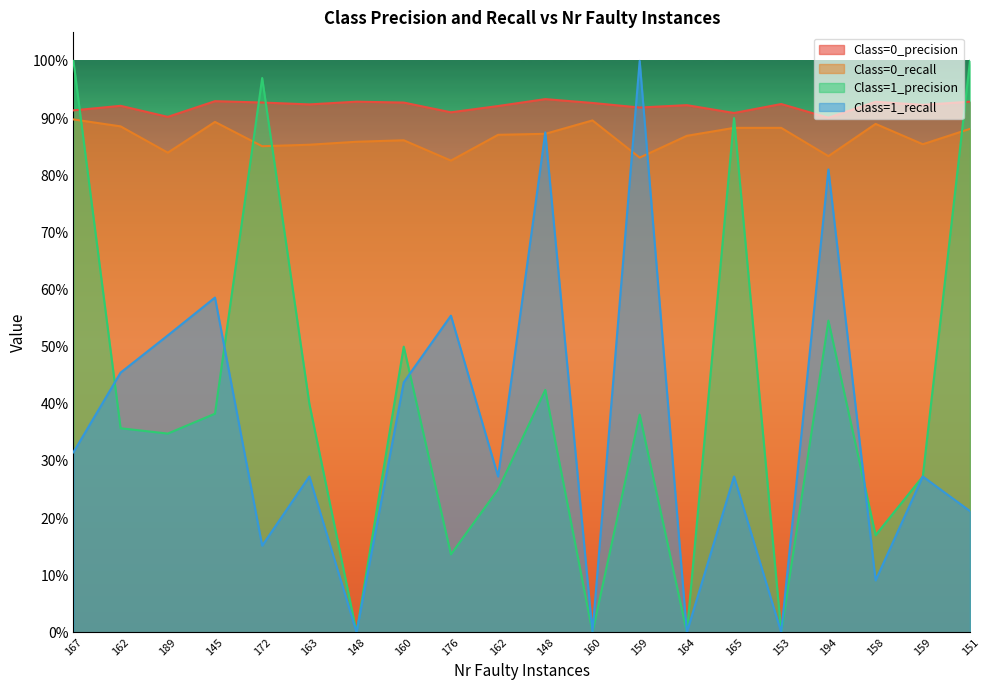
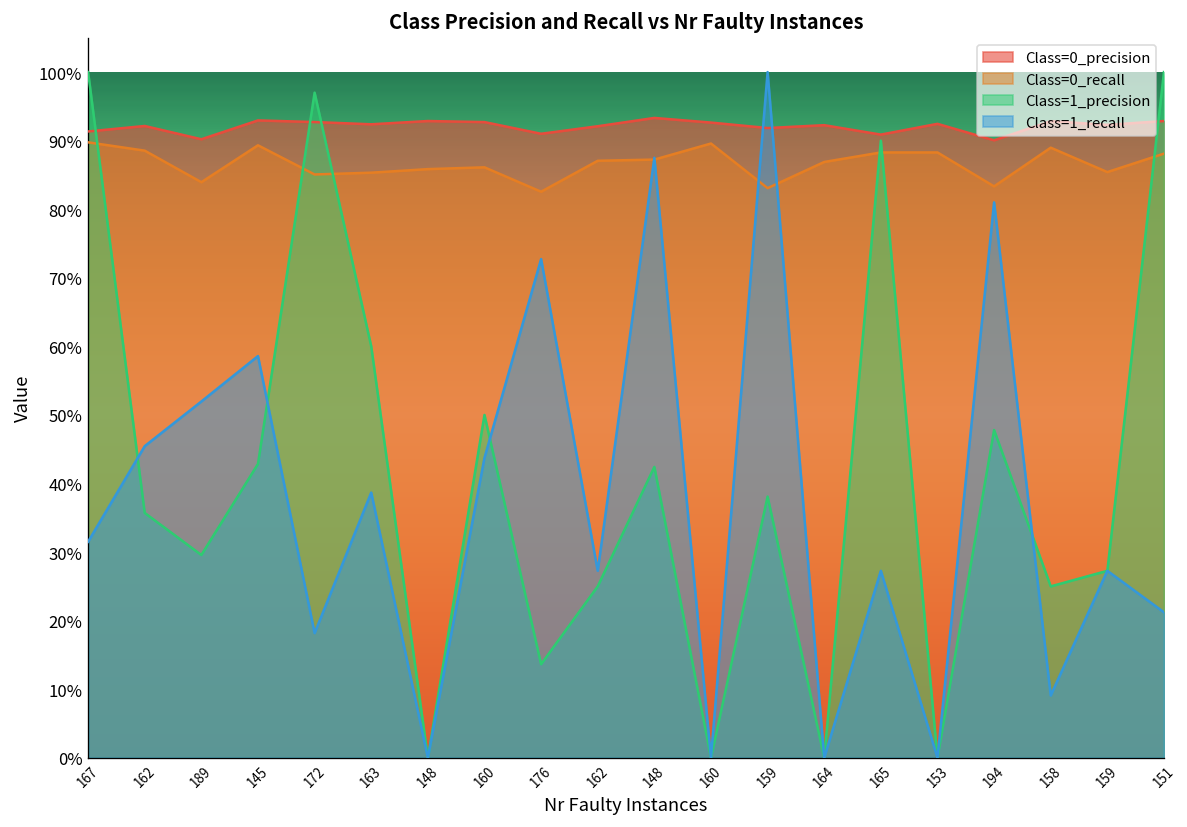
Class=1_precision, 189: 35% -> 30%
Class=1_precision, 145: 38% -> 43%
Class=1_recall, 172: 15% -> 18%
Class=1_precision, 163: 40% -> 60%
Class=1_recall, 163: 27% -> 39%
Class=1_recall, 176: 55% -> 73%
Class=1_precision, 194: 55% -> 48%
Class=1_precision, 158: 17% -> 25%
